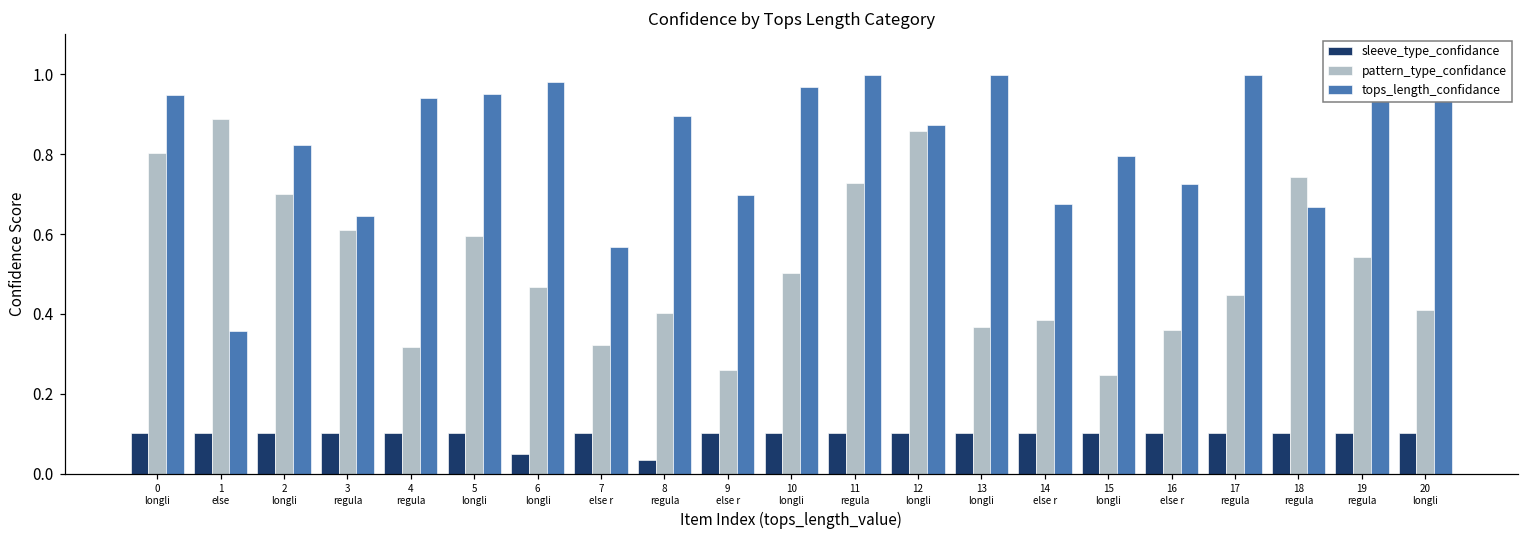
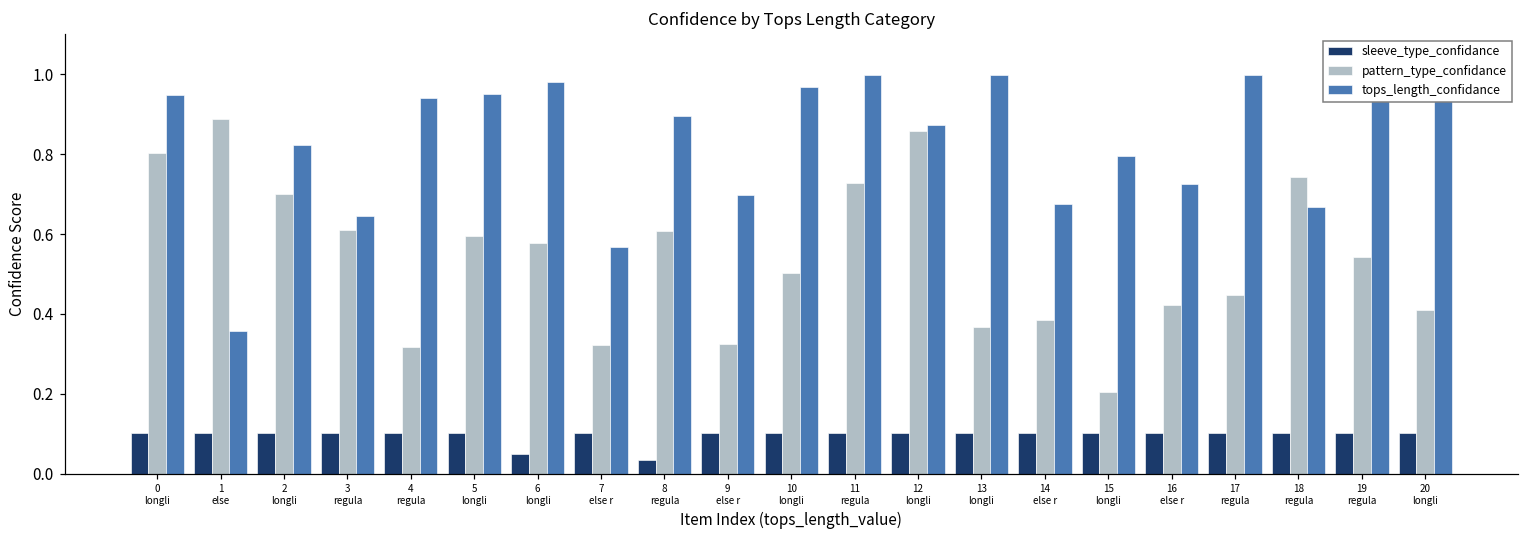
pattern_type_confidance, 6 longli: 0.47 -> 0.58
pattern_type_confidance, 8 regula: 0.40 -> 0.61
pattern_type_confidance, 9 else r: 0.26 -> 0.32
pattern_type_confidance, 15 longli: 0.25 -> 0.20
pattern_type_confidance, 16 else r: 0.36 -> 0.42
